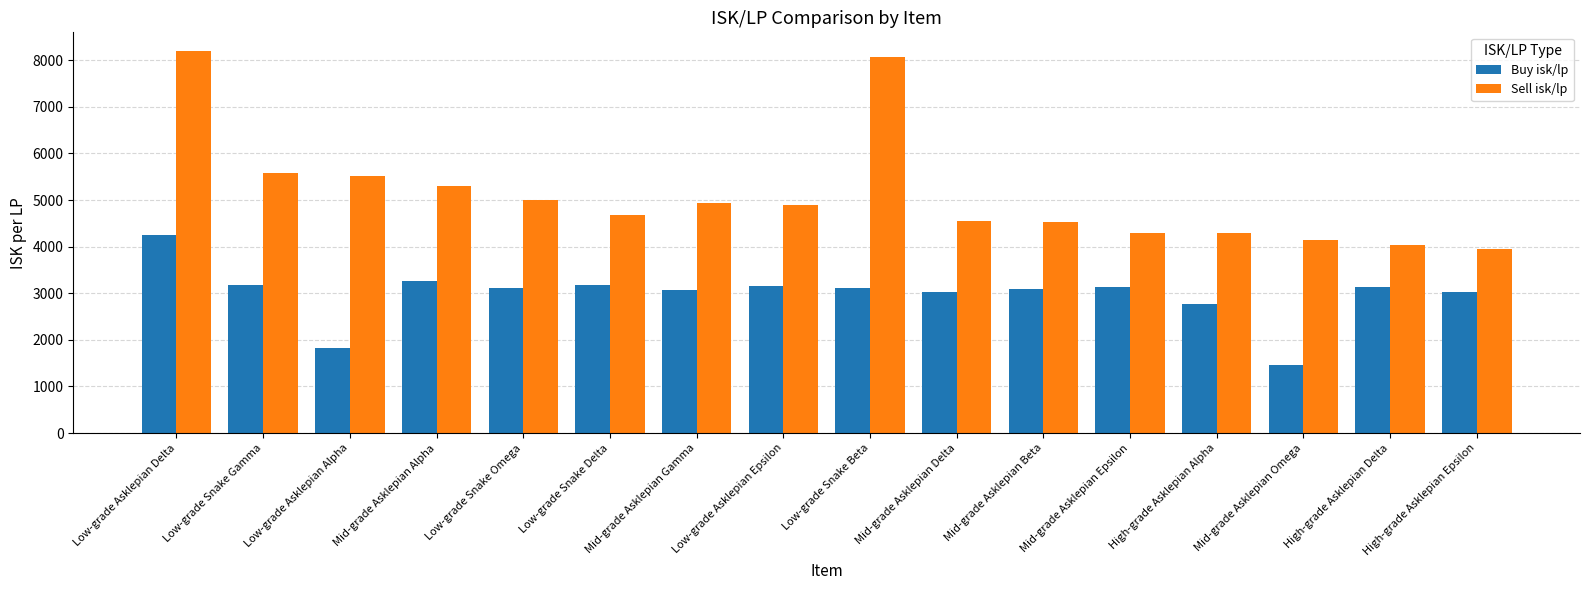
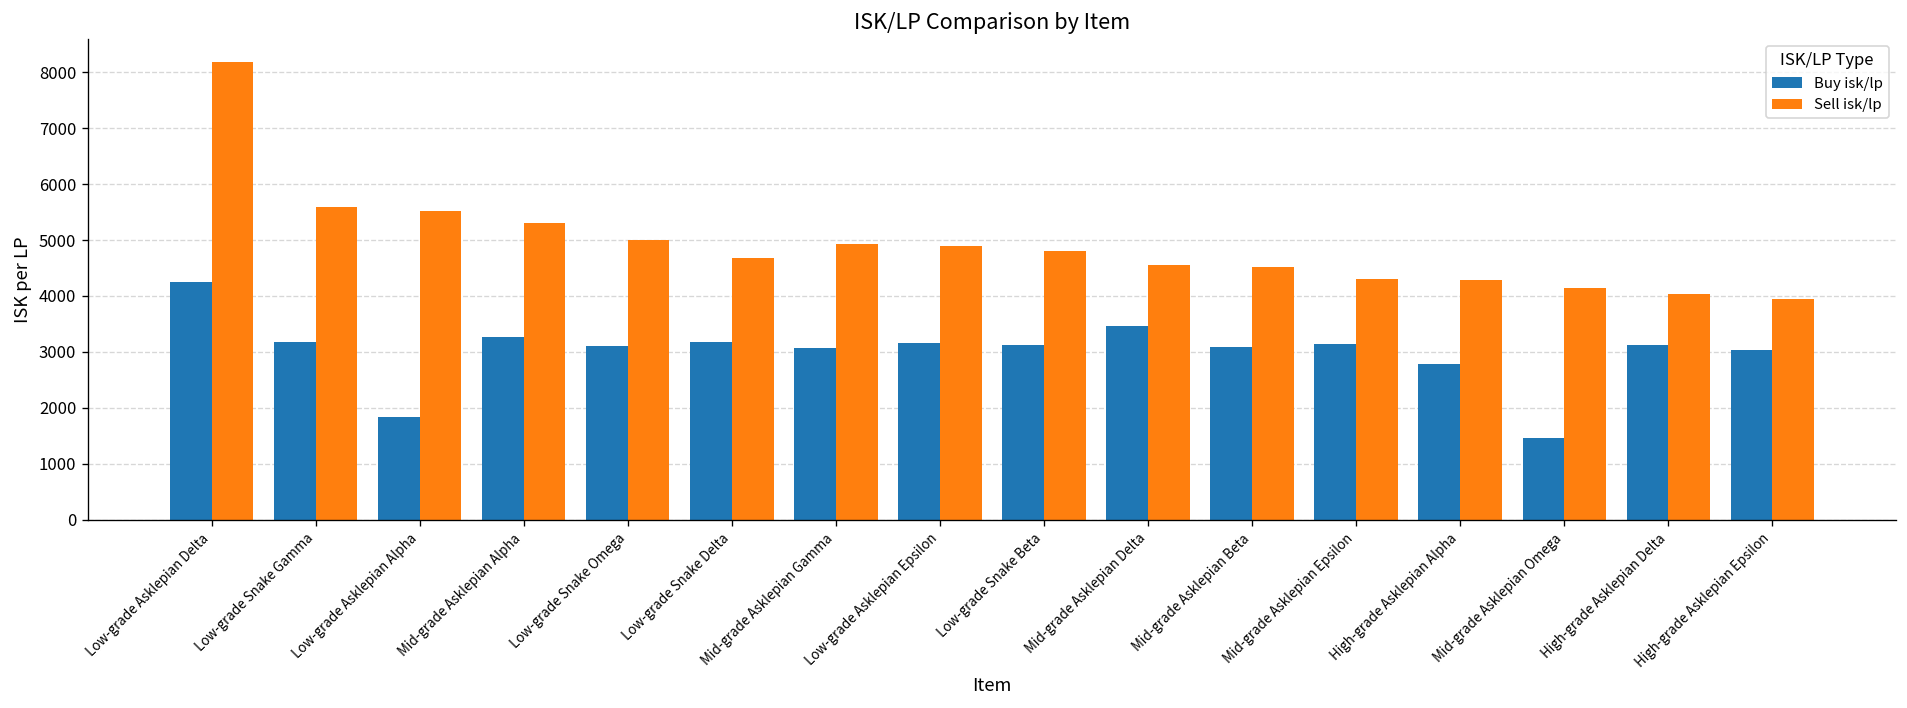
Sell isk/lp, Low-grade Snake Beta: 8100 -> 4800
Buy isk/lp, Mid-grade Asklepian Delta: 3000 -> 3500
